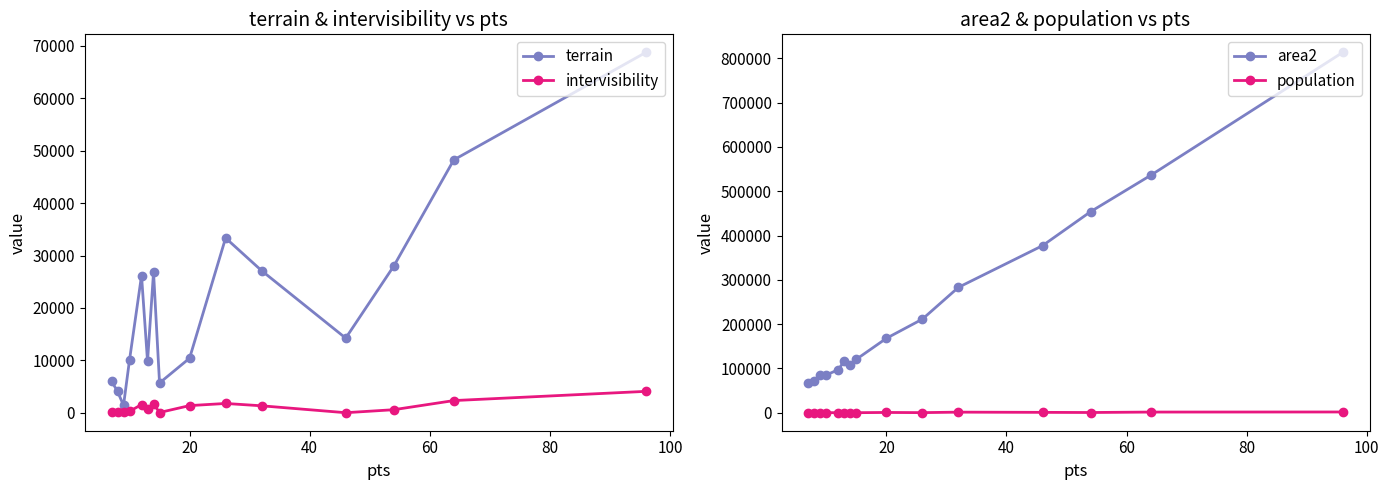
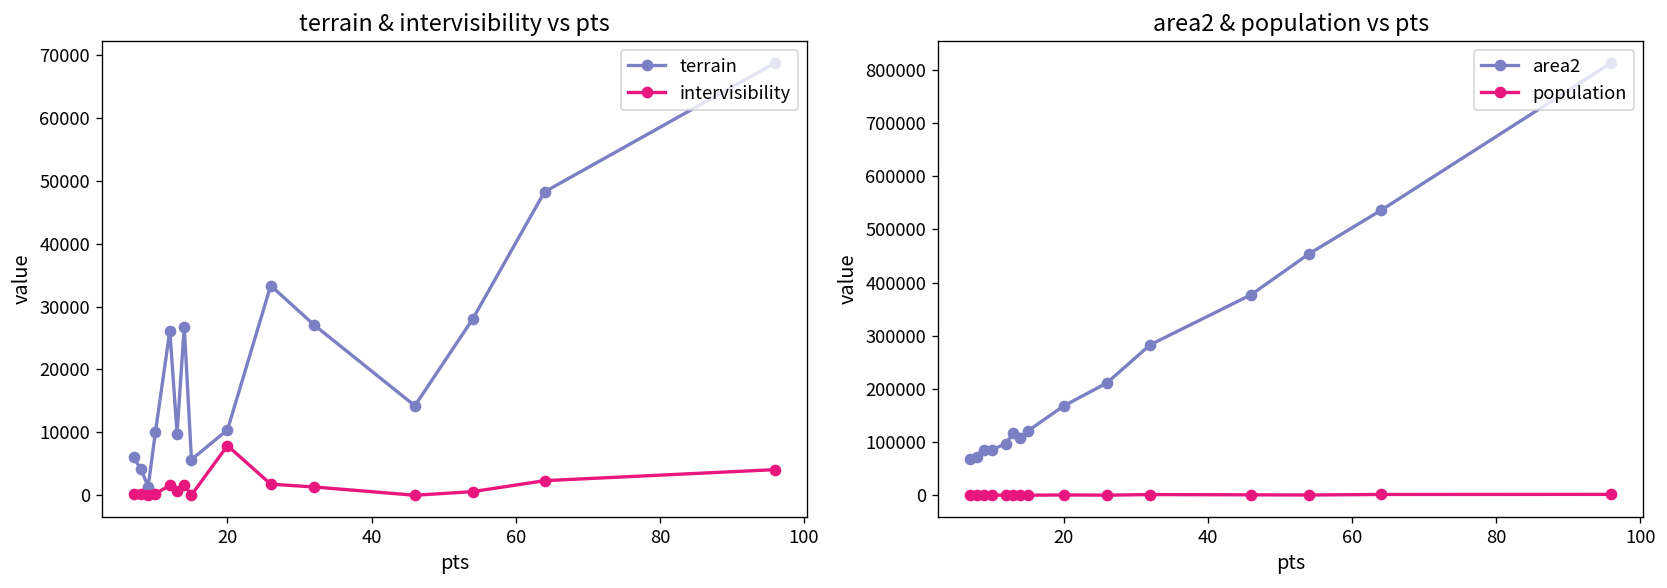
terrain & intervisibility vs pts, intervisibility, 20: 1000 -> 8000
